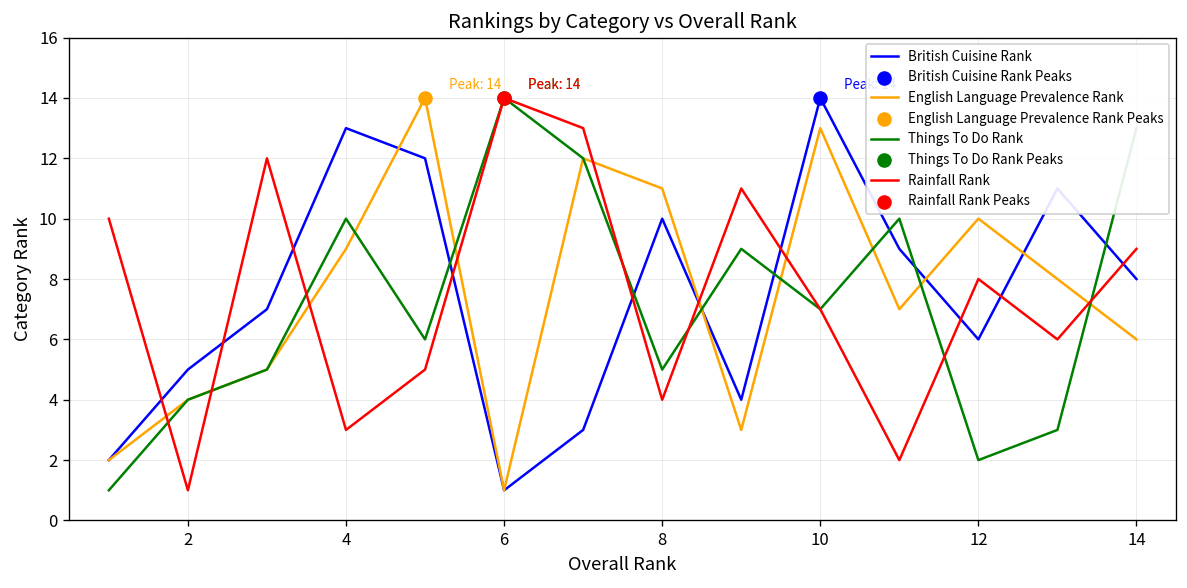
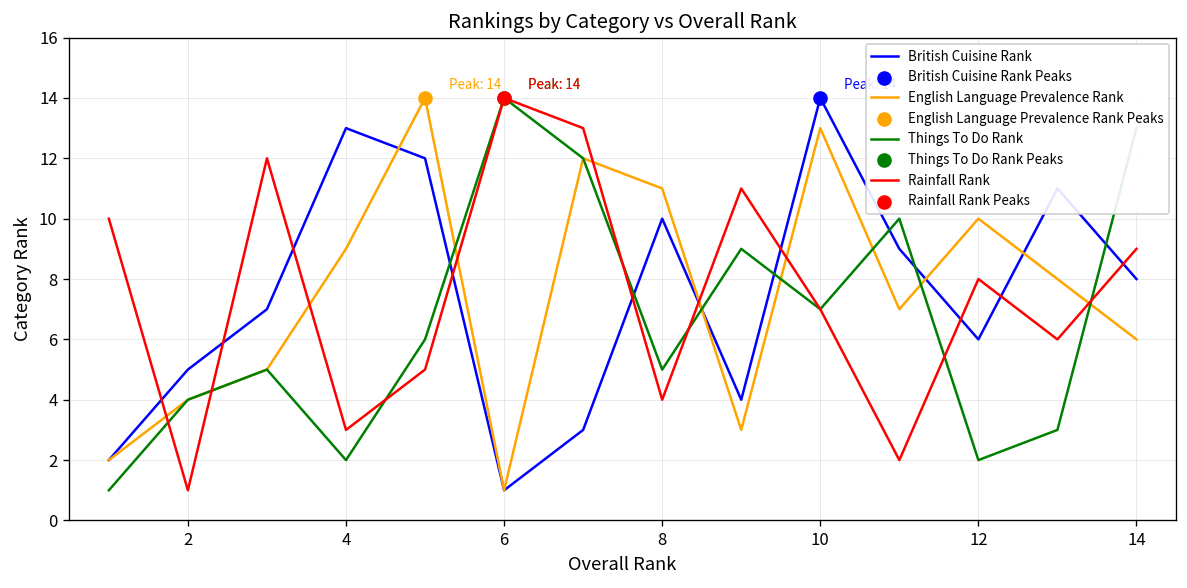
Things To Do Rank, 4: 10 -> 2
